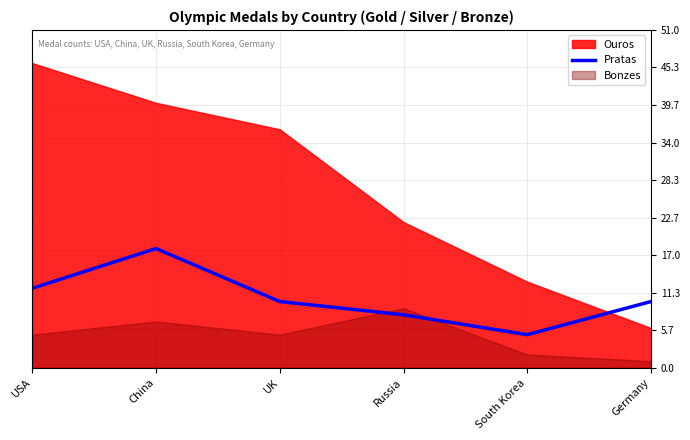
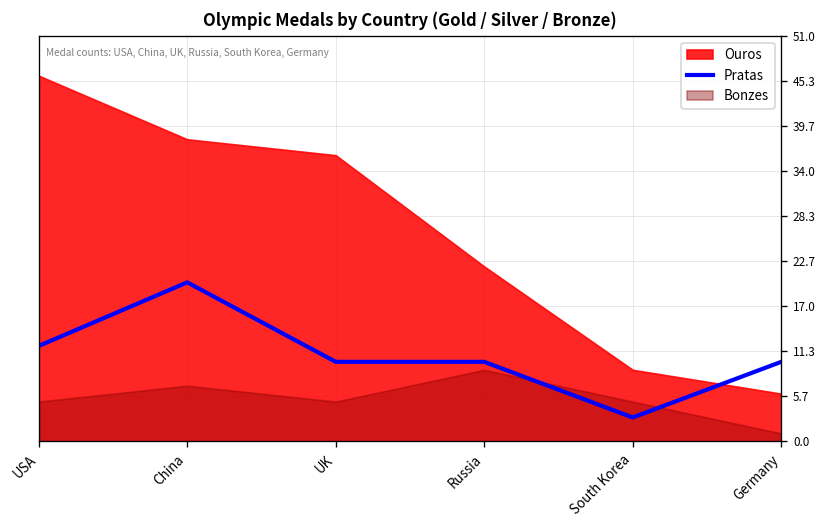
Pratas, China: 18 -> 20
Ouros, China: 40 -> 38
Pratas, Russia: 8 -> 10
Pratas, South Korea: 5 -> 3
Ouros, South Korea: 13 -> 9
Bonzes, South Korea: 2 -> 5
